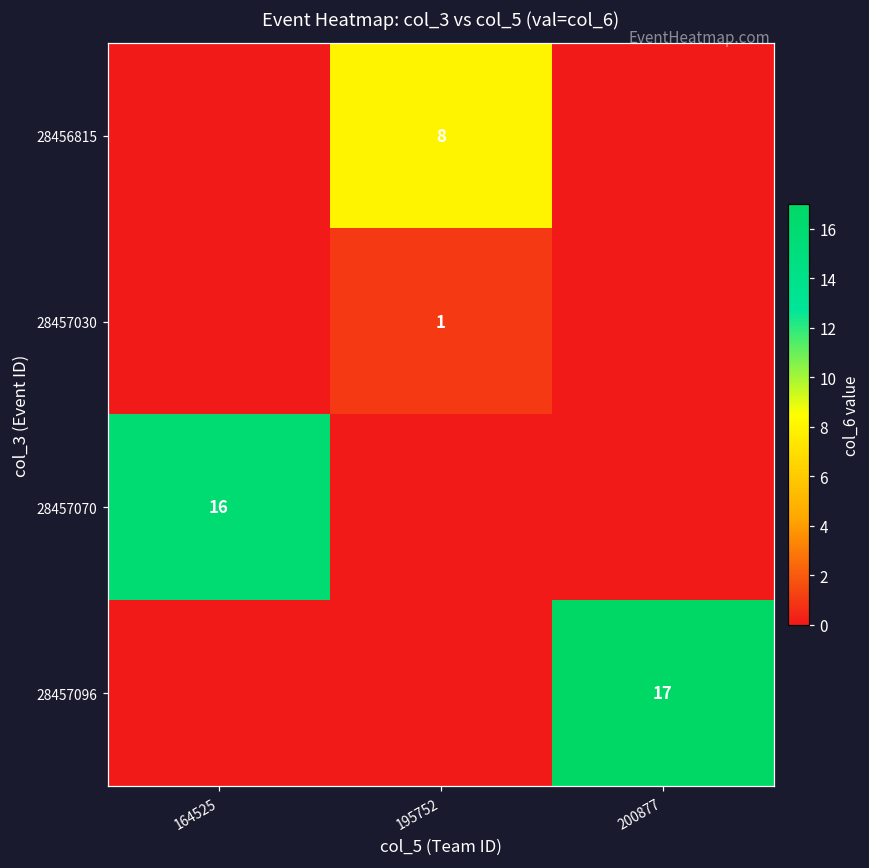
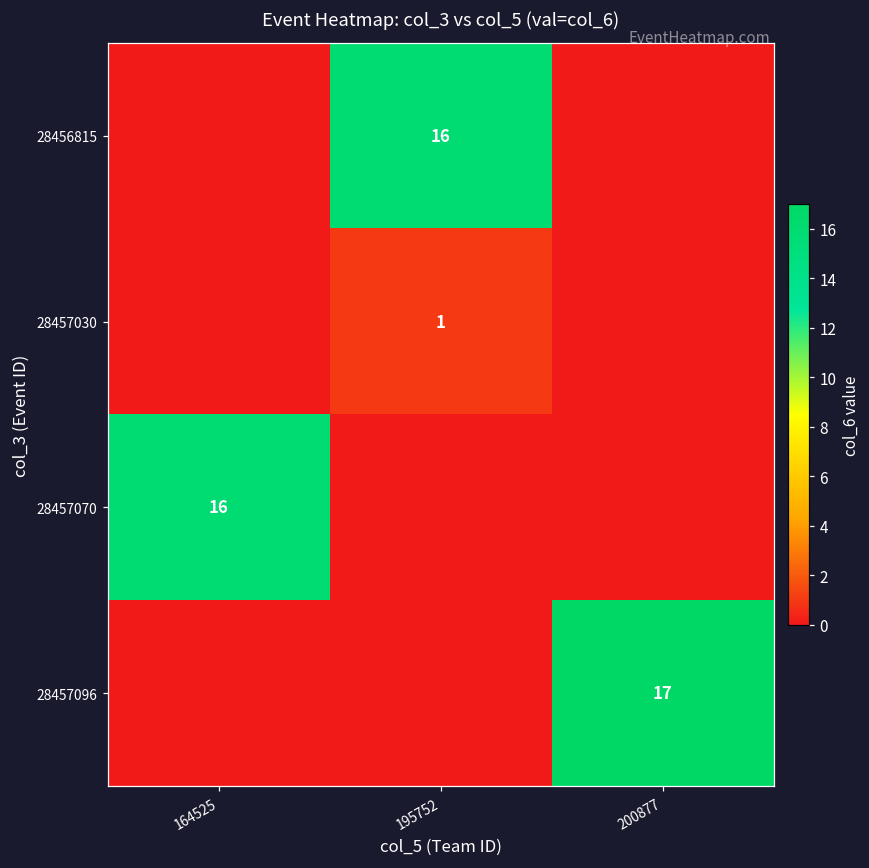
28456815, 195752: 8 -> 16
